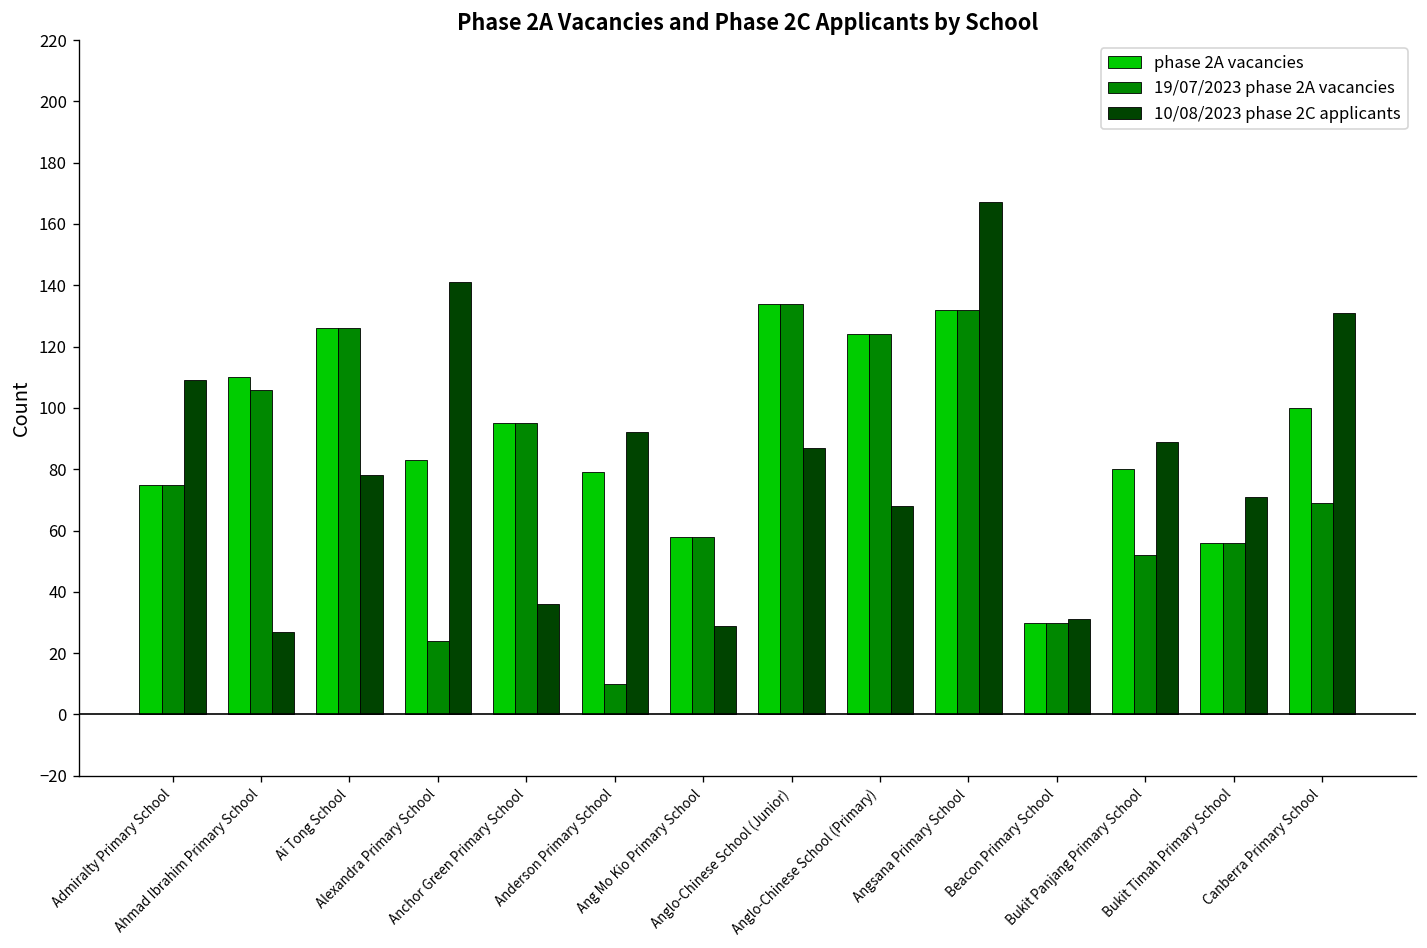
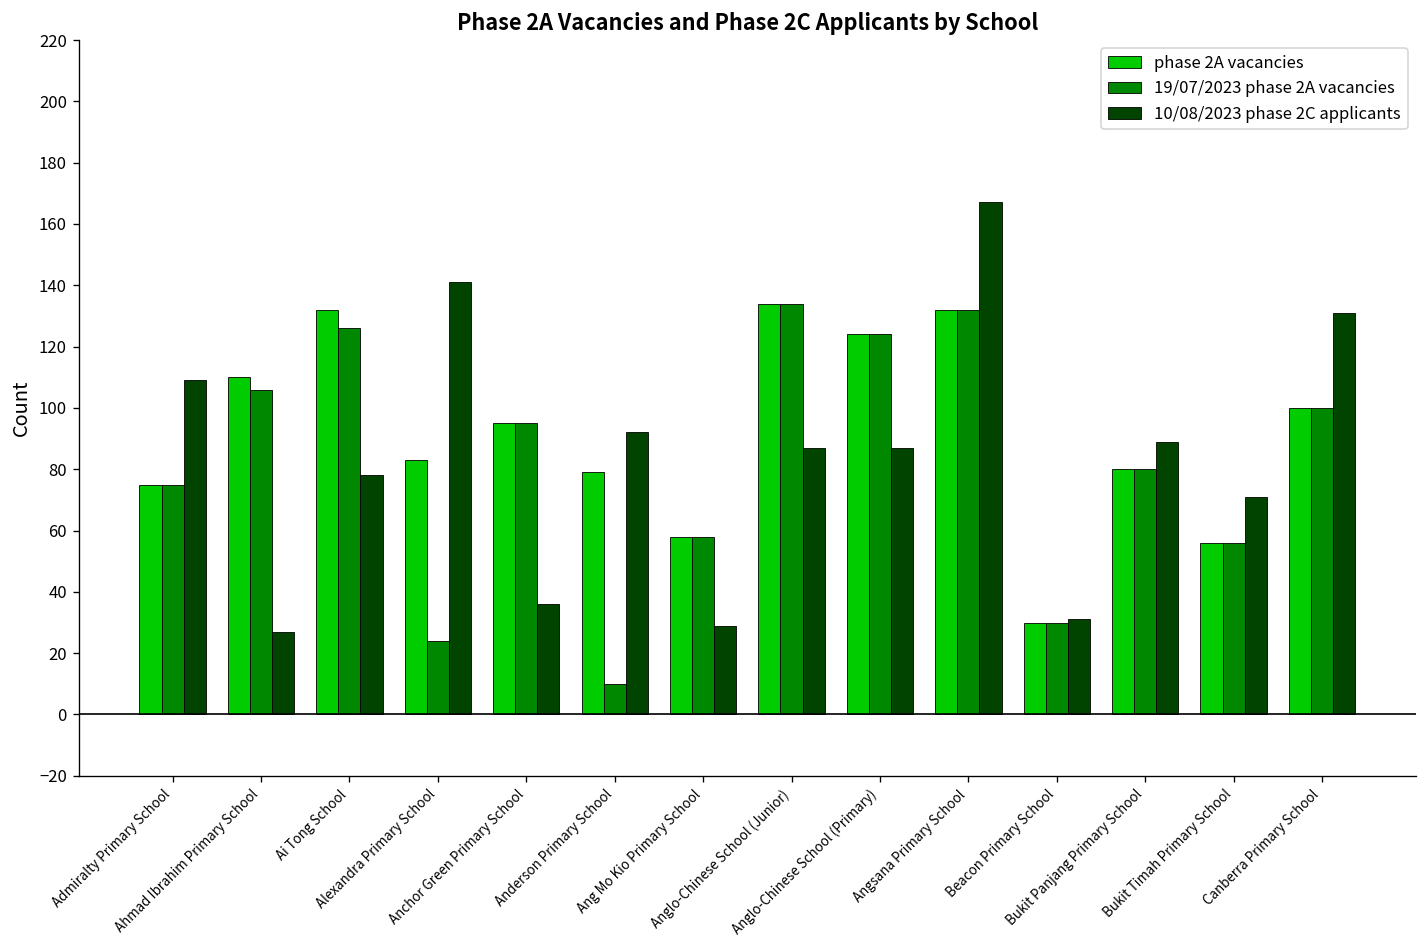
phase 2A vacancies, Ai Tong School: 126 -> 132
10/08/2023 phase 2C applicants, Anglo-Chinese School (Primary): 68 -> 87
19/07/2023 phase 2A vacancies, Bukit Panjang Primary School: 52 -> 80
19/07/2023 phase 2A vacancies, Canberra Primary School: 69 -> 100
